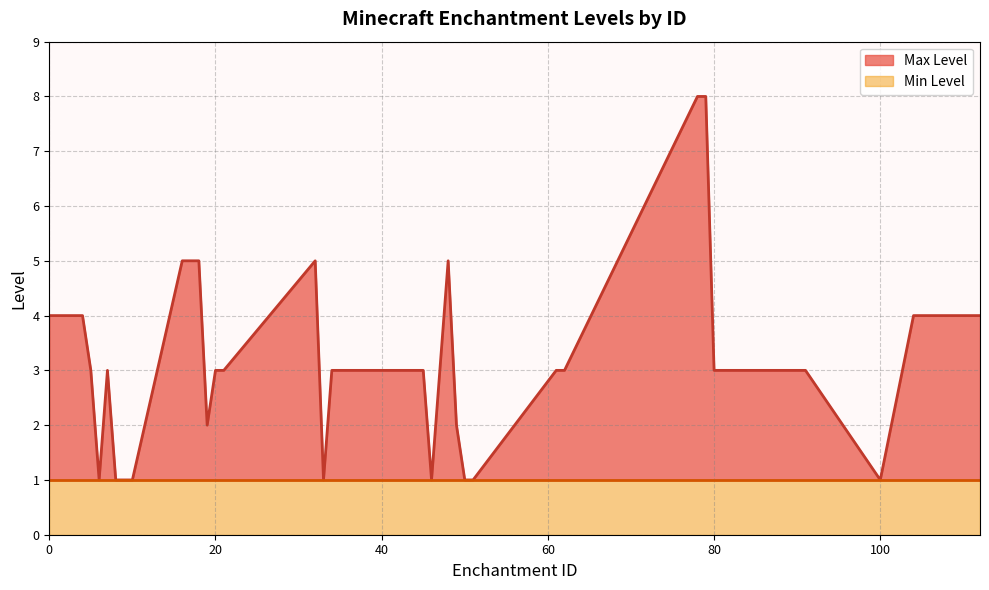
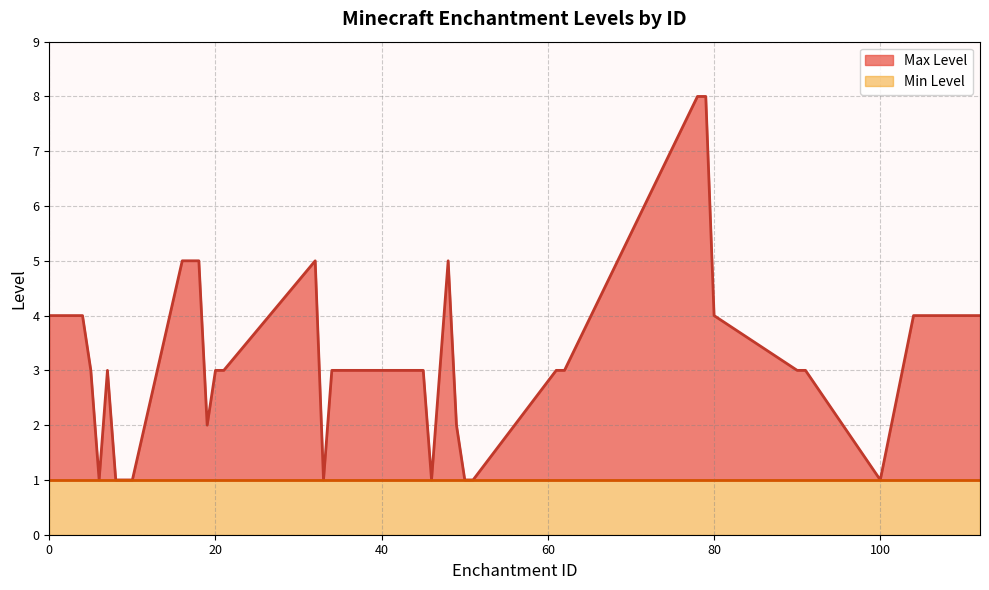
Max Level, 80: 3 -> 4
